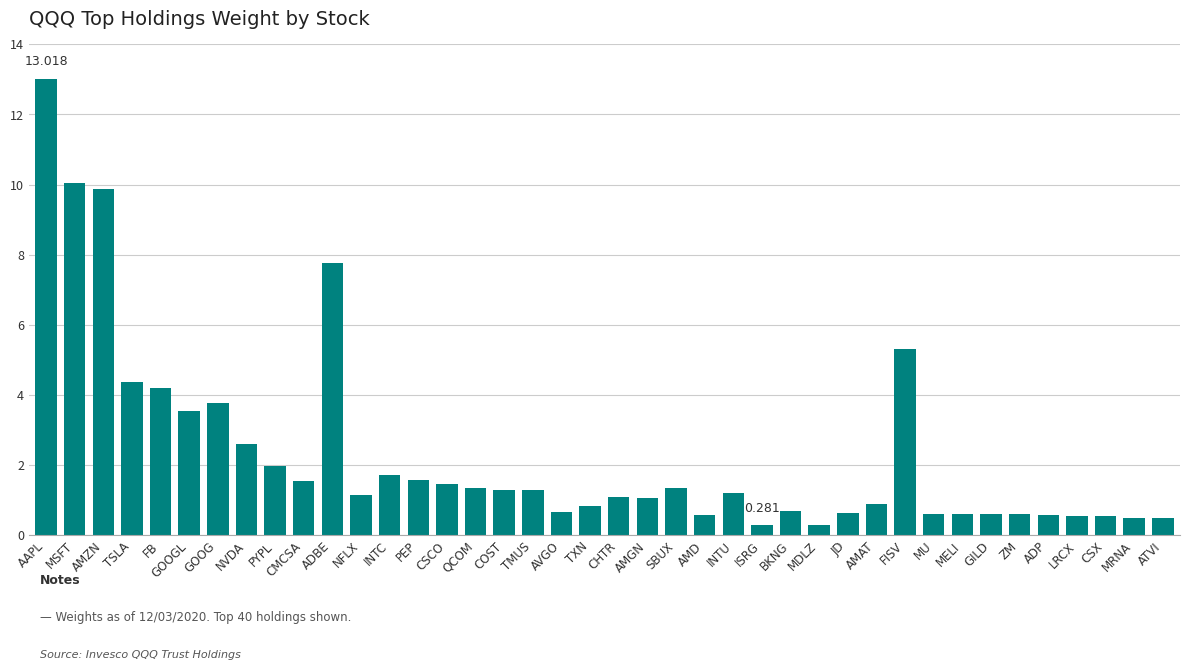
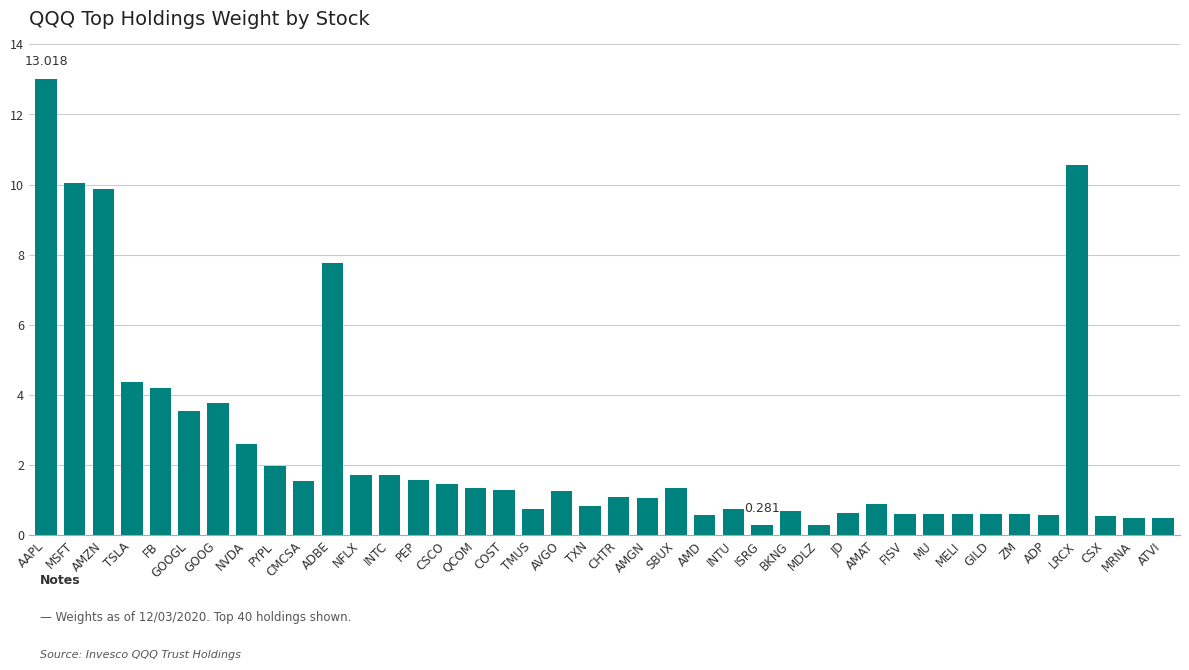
NFLX: 1.2 -> 1.7
TMUS: 1.3 -> 0.7
AVGO: 0.7 -> 1.3
INTU: 1.2 -> 0.8
FISV: 5.3 -> 0.6
LRCX: 0.6 -> 10.6
